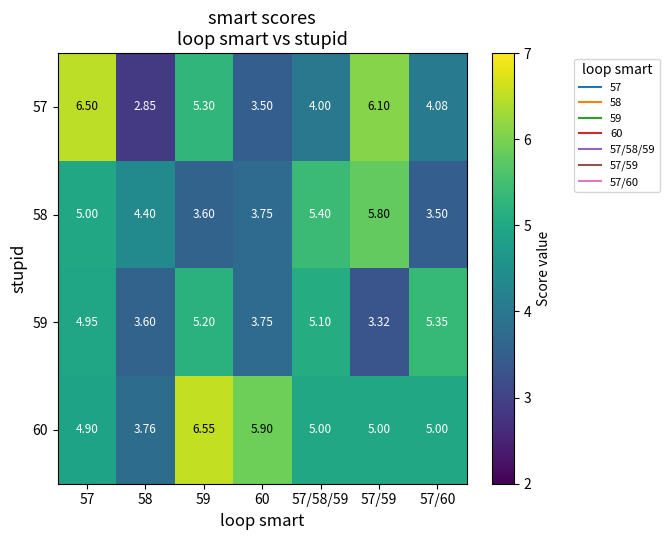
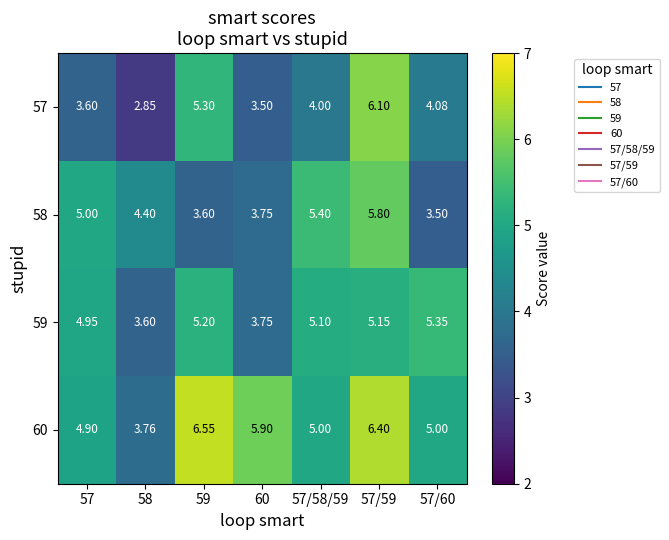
57, 57: 6.50 -> 3.60
59, 57/59: 3.32 -> 5.15
60, 57/59: 5.00 -> 6.40
